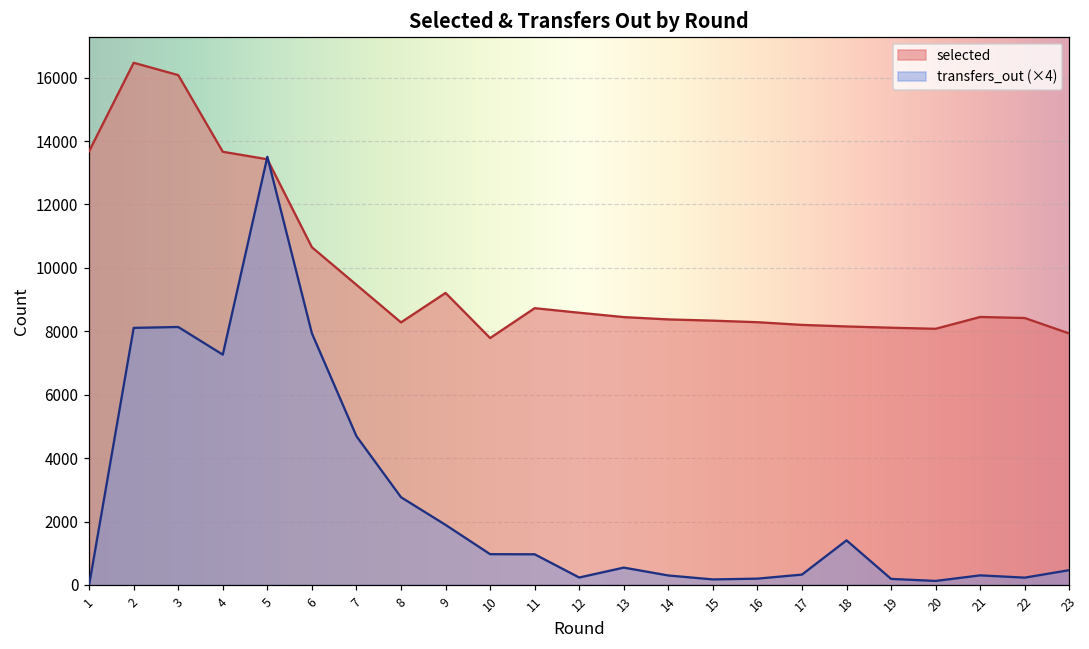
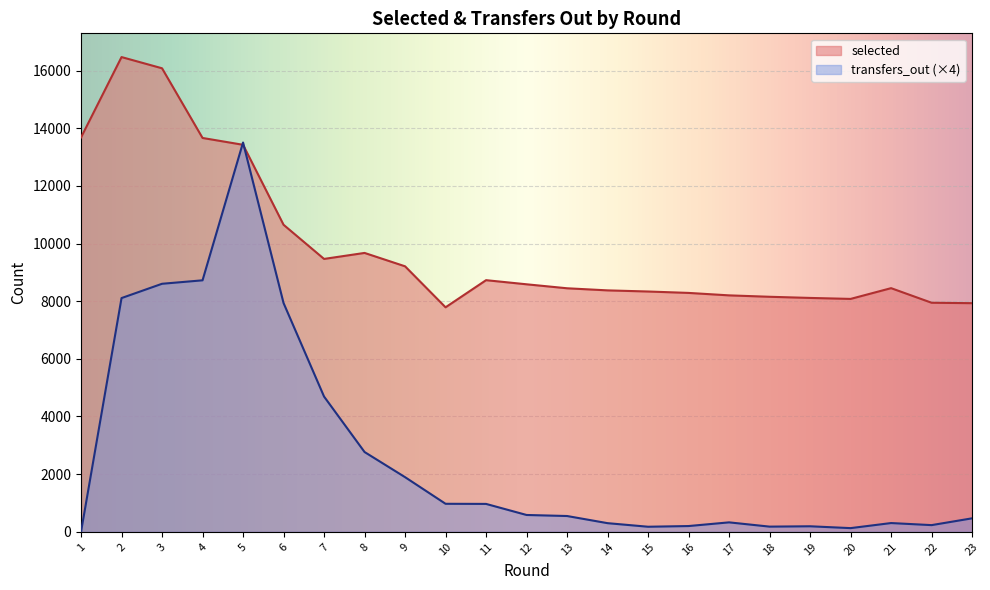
transfers_out (×4), 3: 8100 -> 8600
transfers_out (×4), 4: 7300 -> 8700
selected, 8: 8300 -> 9700
transfers_out (×4), 12: 200 -> 600
transfers_out (×4), 18: 1400 -> 200
selected, 22: 8400 -> 7900
